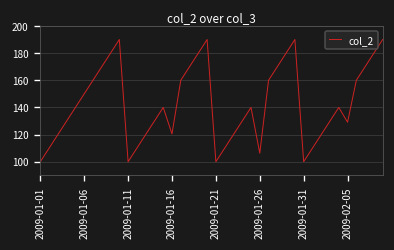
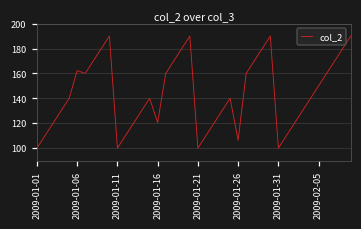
2009-01-06: 150 -> 162
2009-02-05: 129 -> 150
